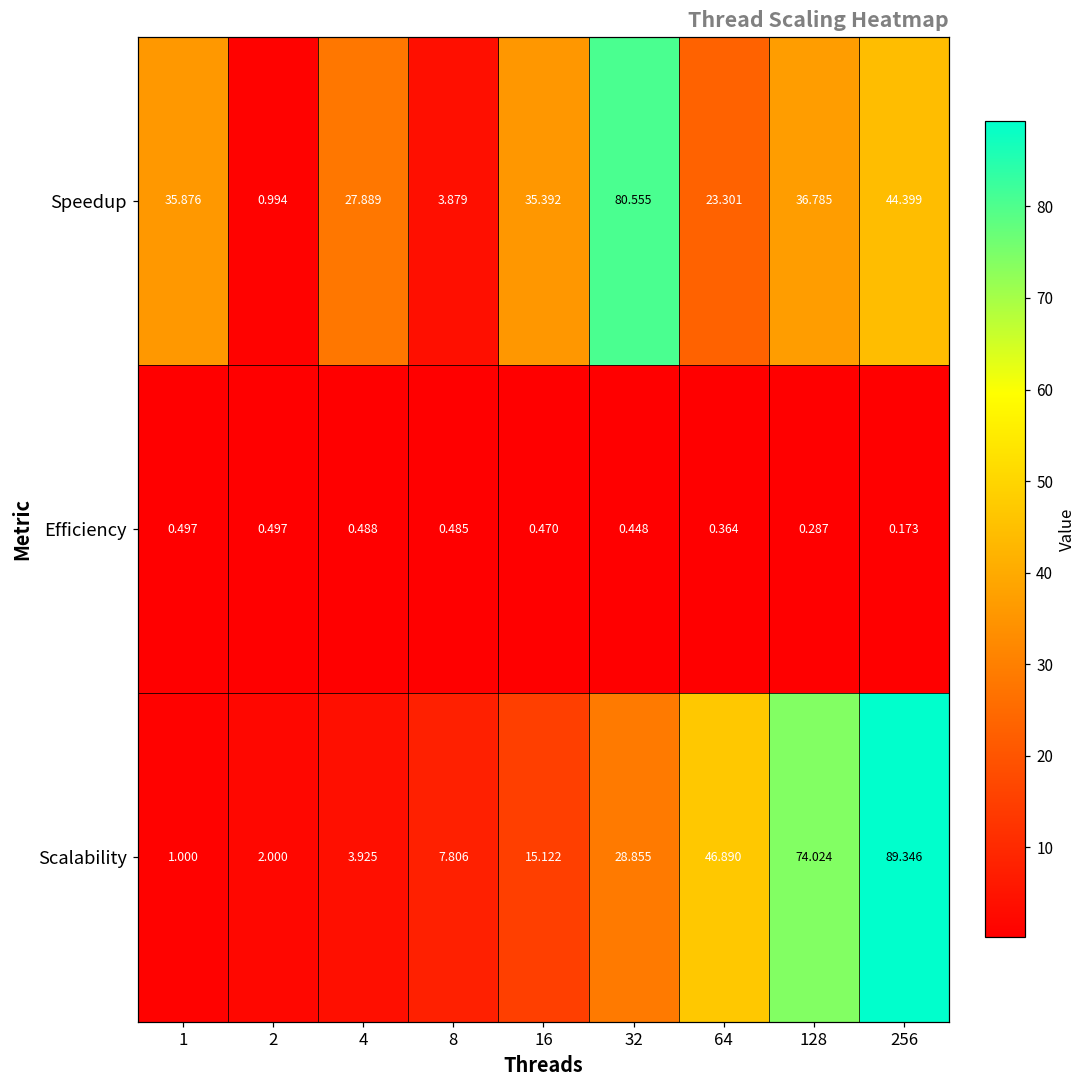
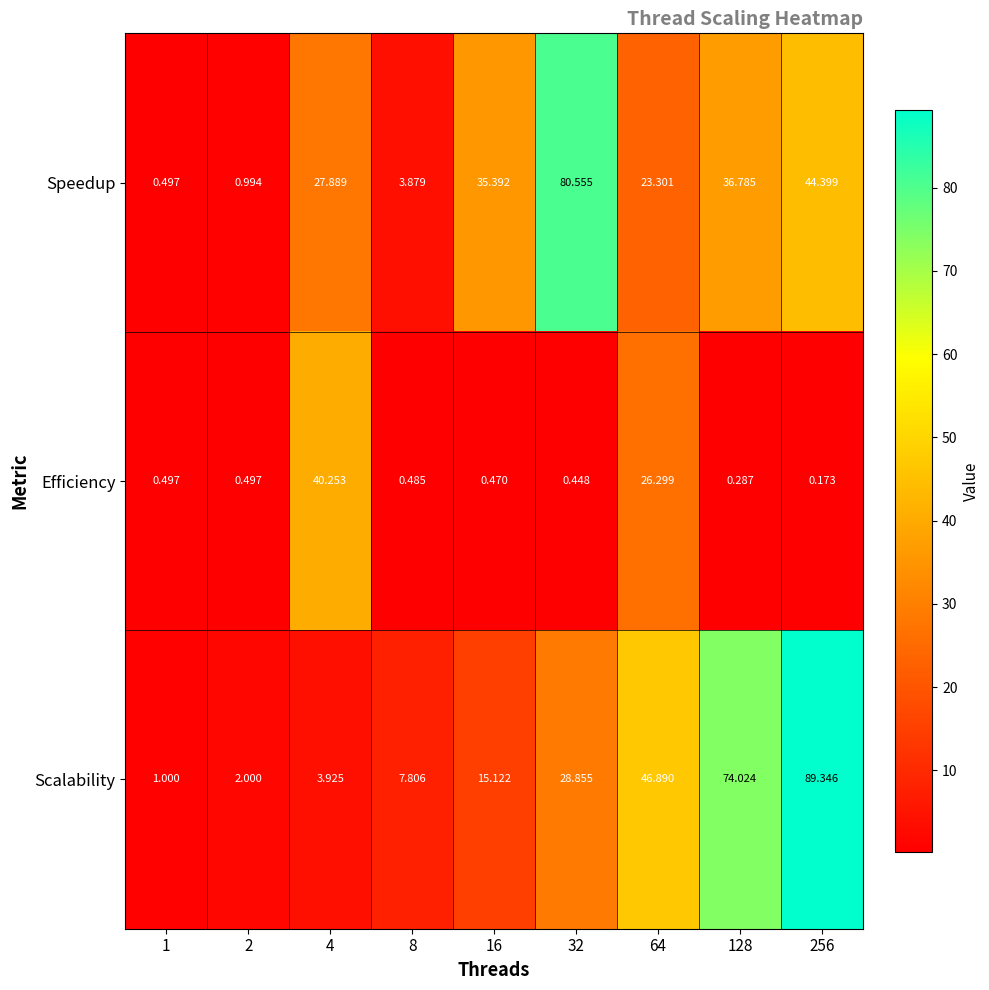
Speedup, 1: 35.876 -> 0.497
Efficiency, 4: 0.488 -> 40.253
Efficiency, 64: 0.364 -> 26.299
